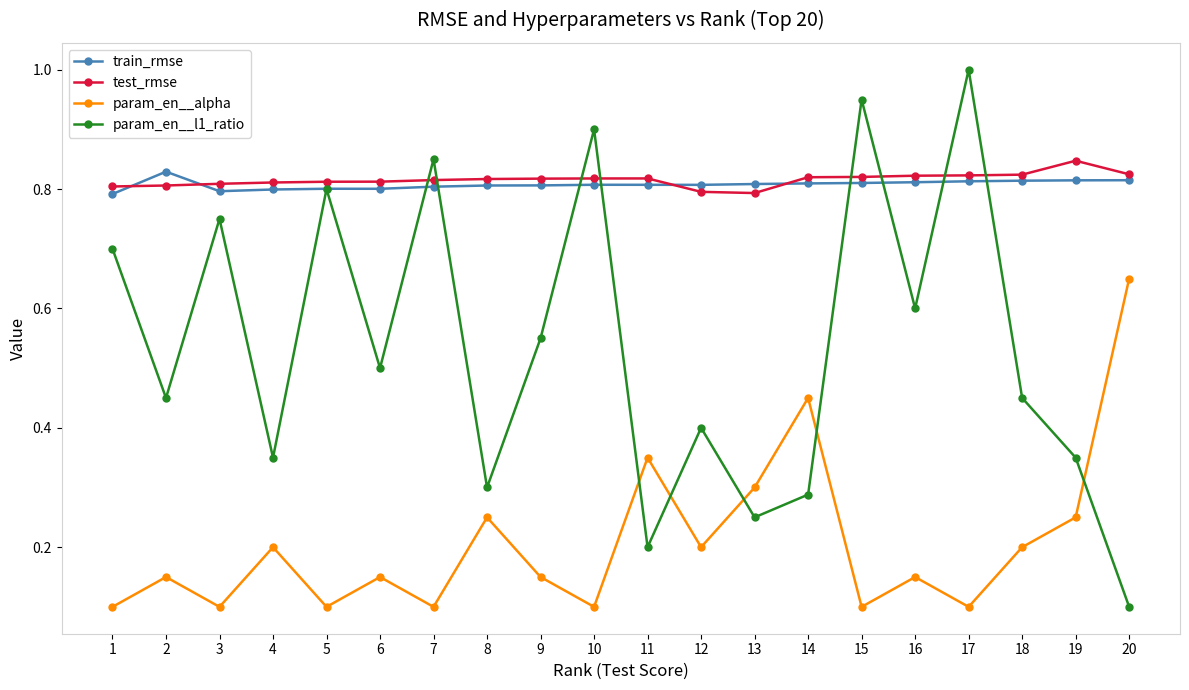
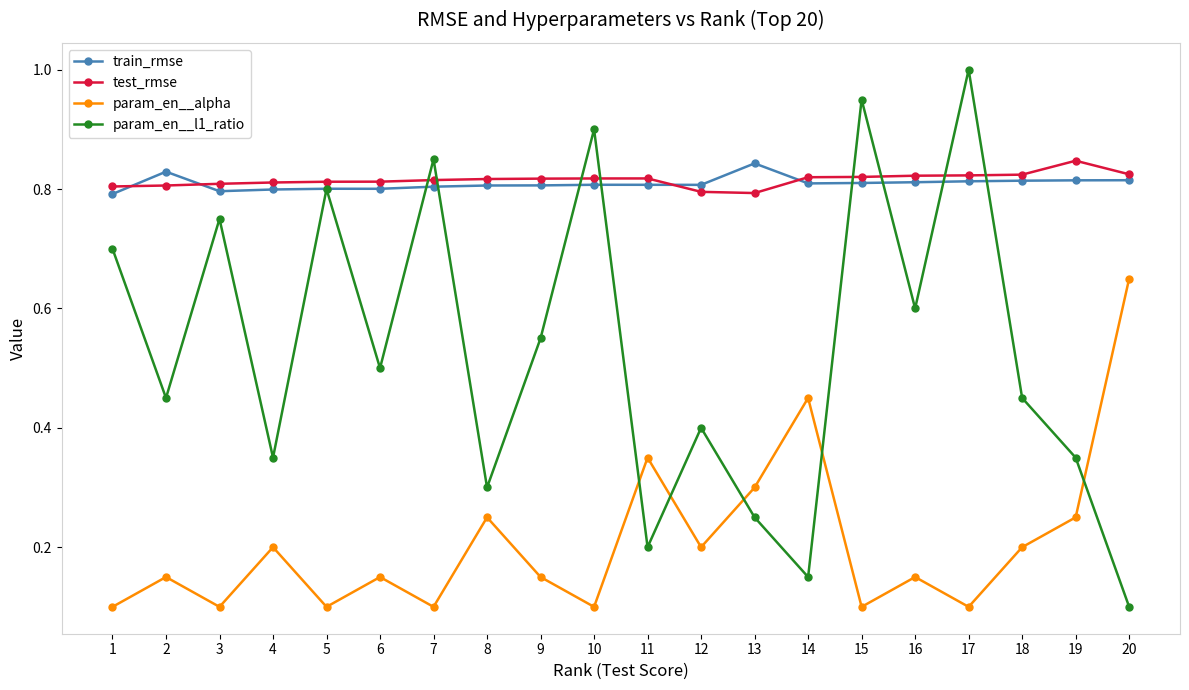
train_rmse, 13: 0.81 -> 0.84
param_en__l1_ratio, 14: 0.29 -> 0.15
